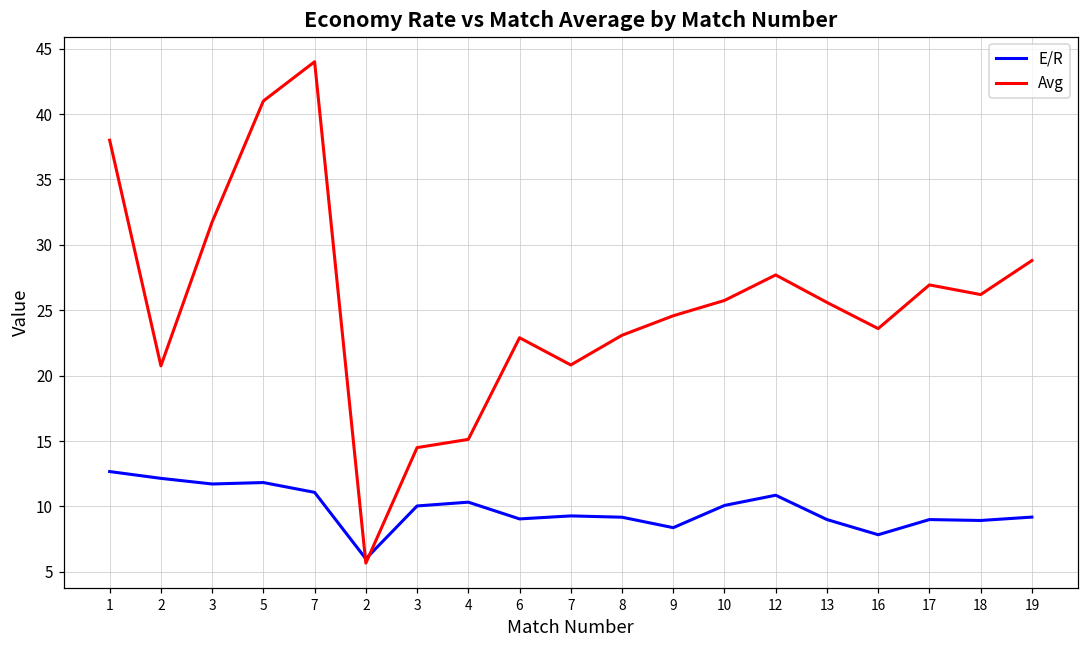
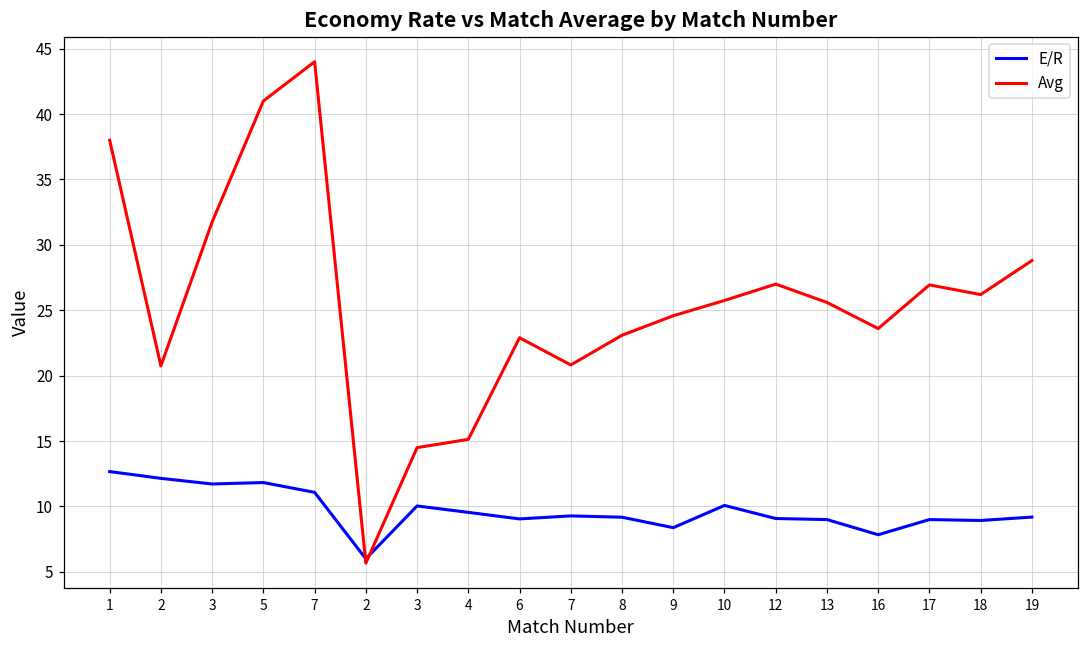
E/R, 4: 10.3 -> 9.6
E/R, 12: 10.9 -> 9.1
Avg, 12: 27.7 -> 27.0
